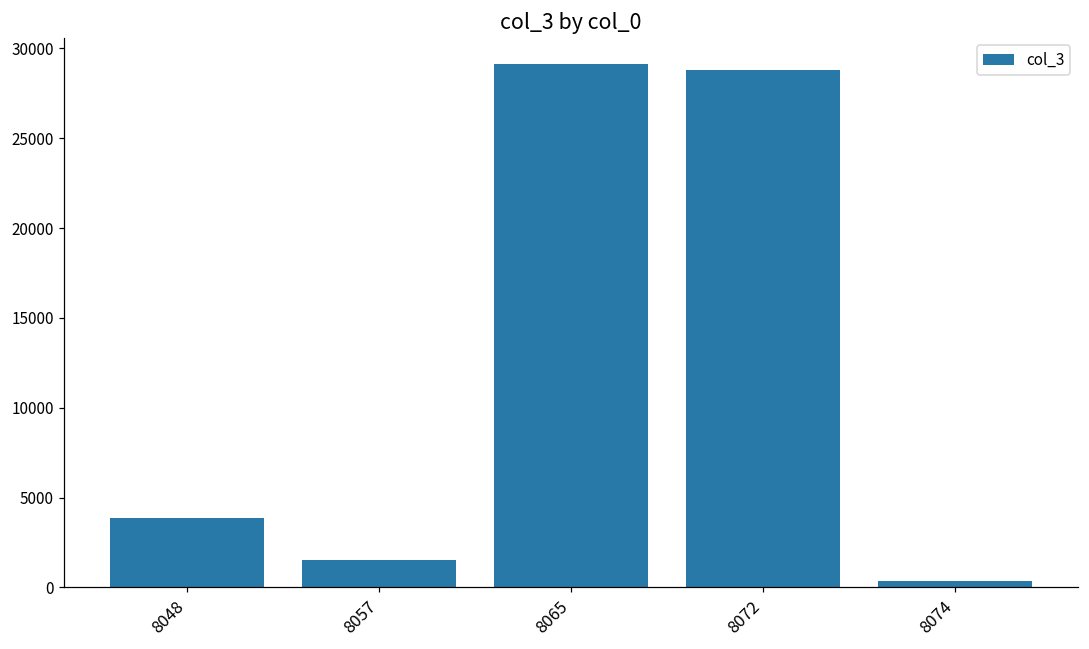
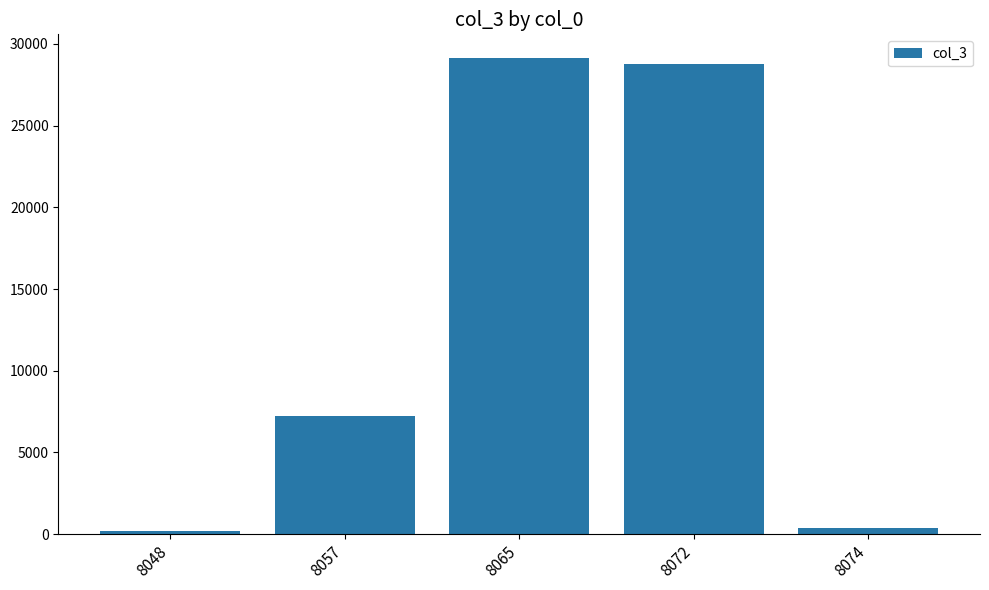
8048: 3900 -> 200
8057: 1500 -> 7200
